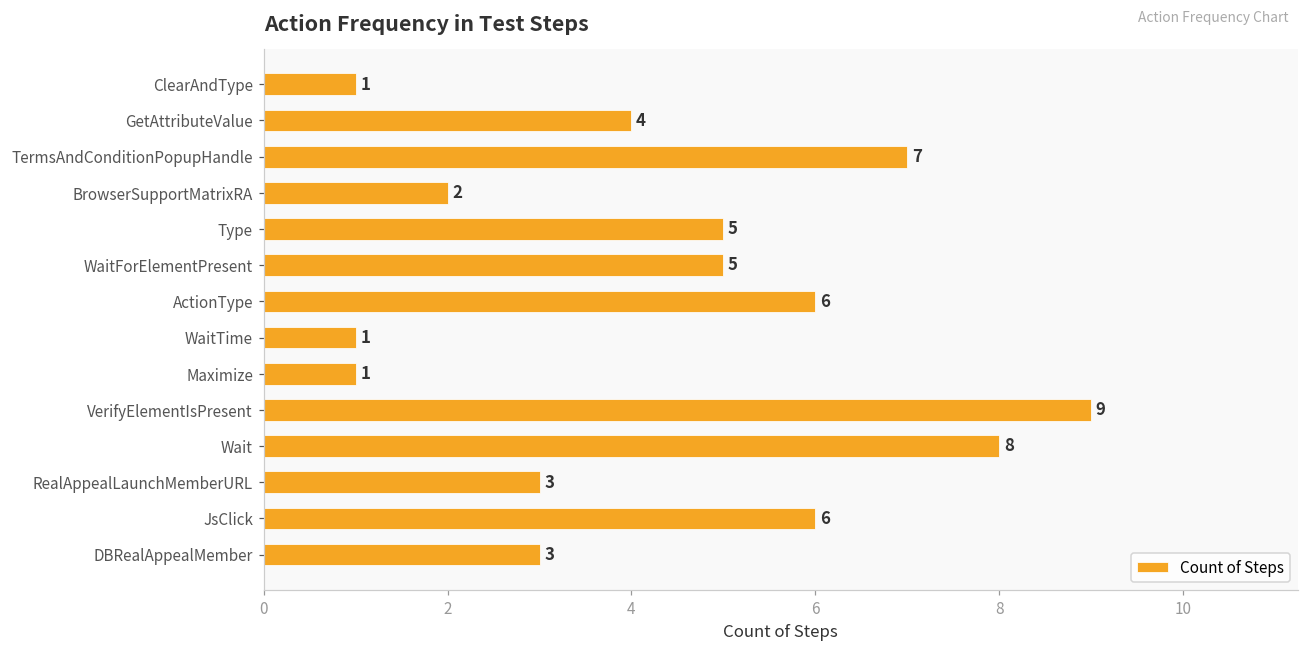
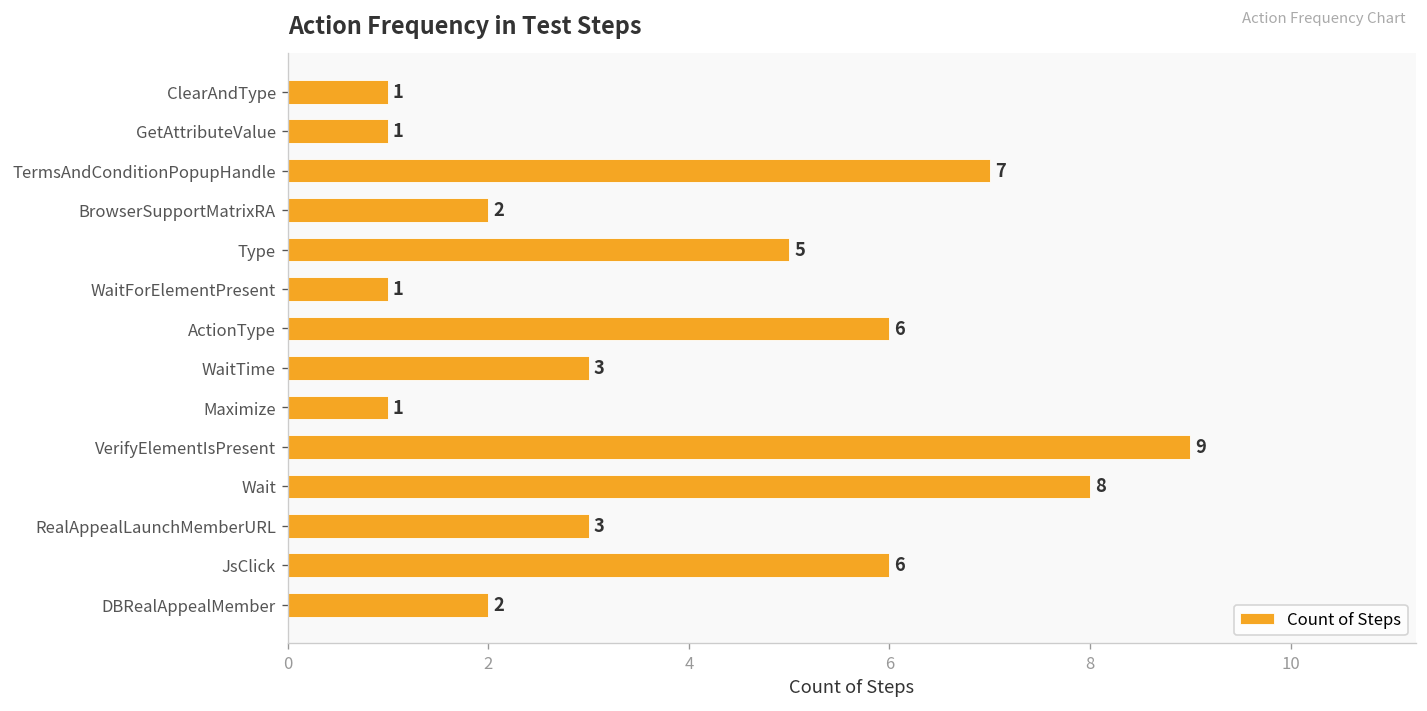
GetAttributeValue: 4 -> 1
WaitForElementPresent: 5 -> 1
WaitTime: 1 -> 3
DBRealAppealMember: 3 -> 2
